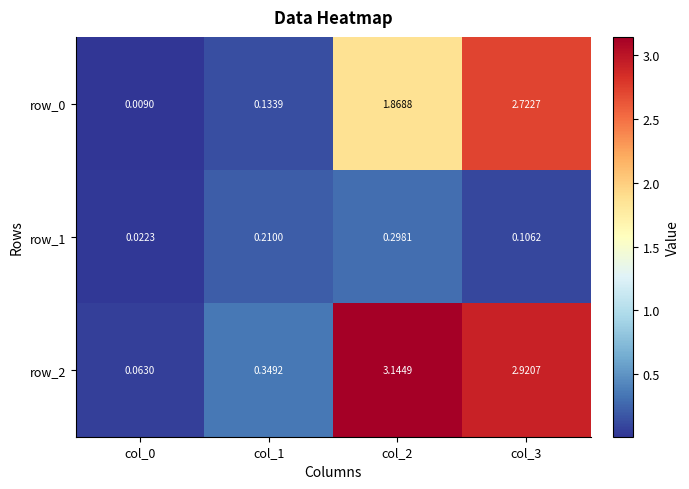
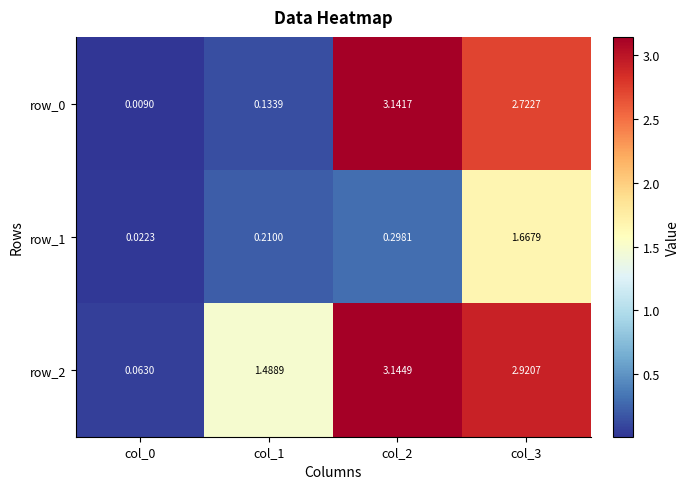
row_0, col_2: 1.8688 -> 3.1417
row_1, col_3: 0.1062 -> 1.6679
row_2, col_1: 0.3492 -> 1.4889
